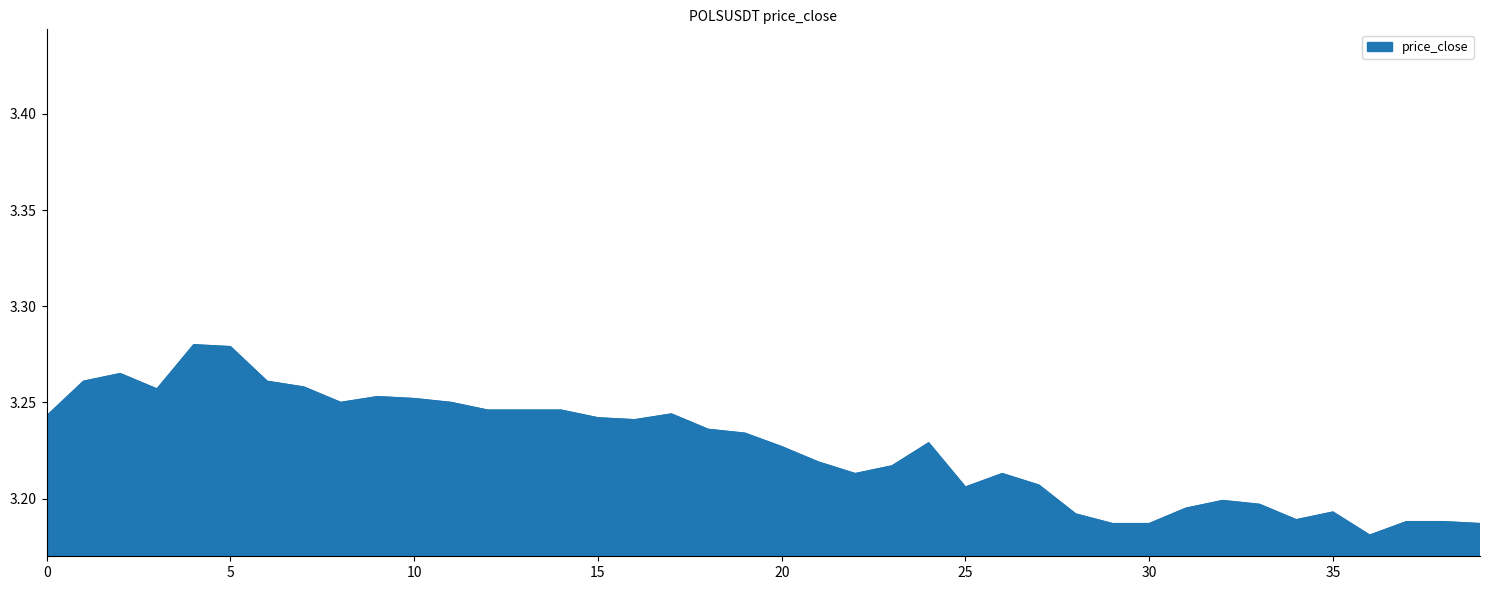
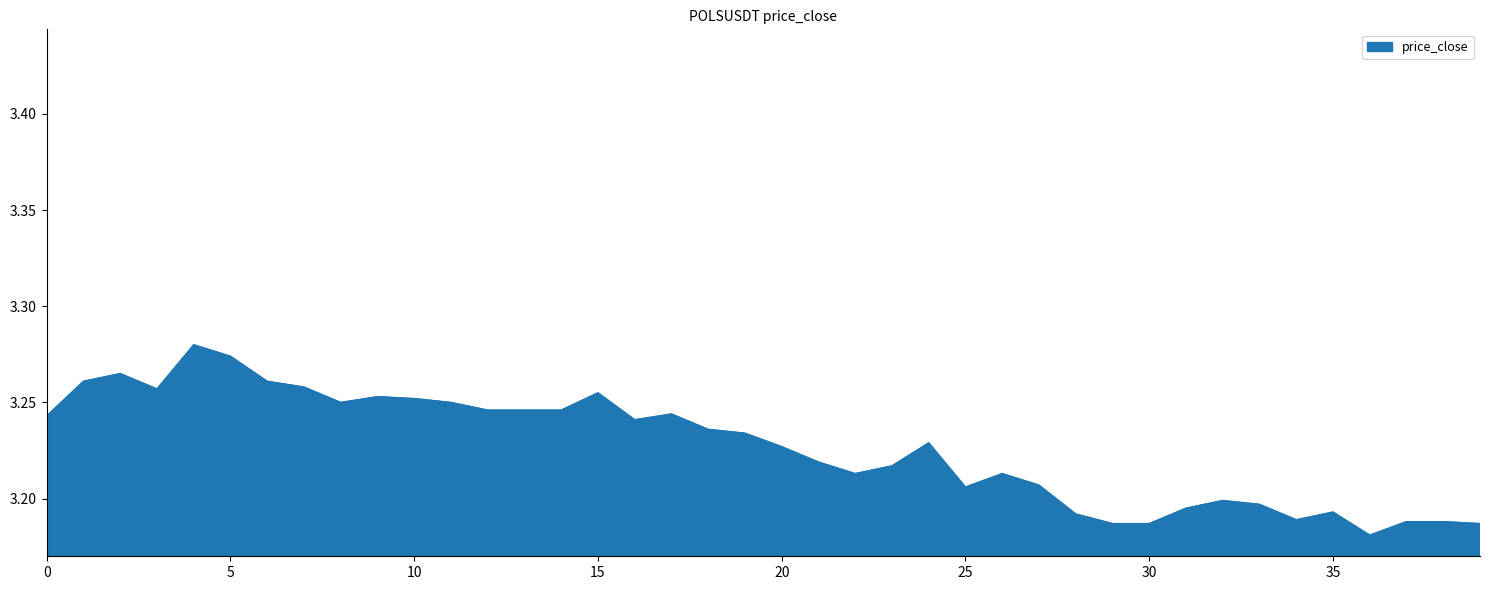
5: 3.279 -> 3.274
15: 3.242 -> 3.255
